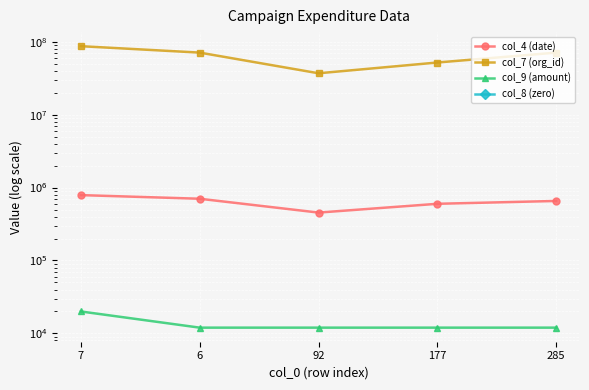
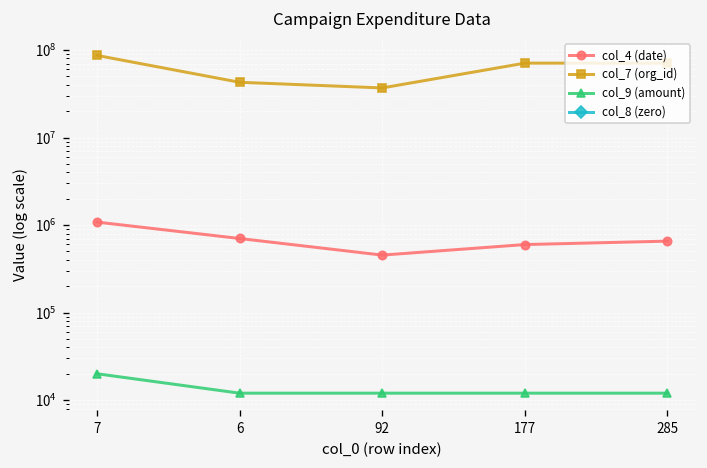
col_4 (date), 7: 800000 -> 1100000
col_7 (org_id), 6: 70000000 -> 40000000
col_7 (org_id), 177: 50000000 -> 70000000
